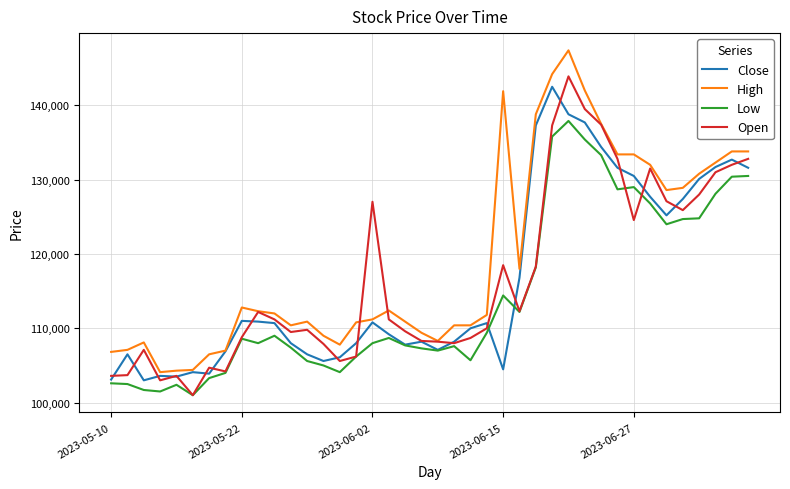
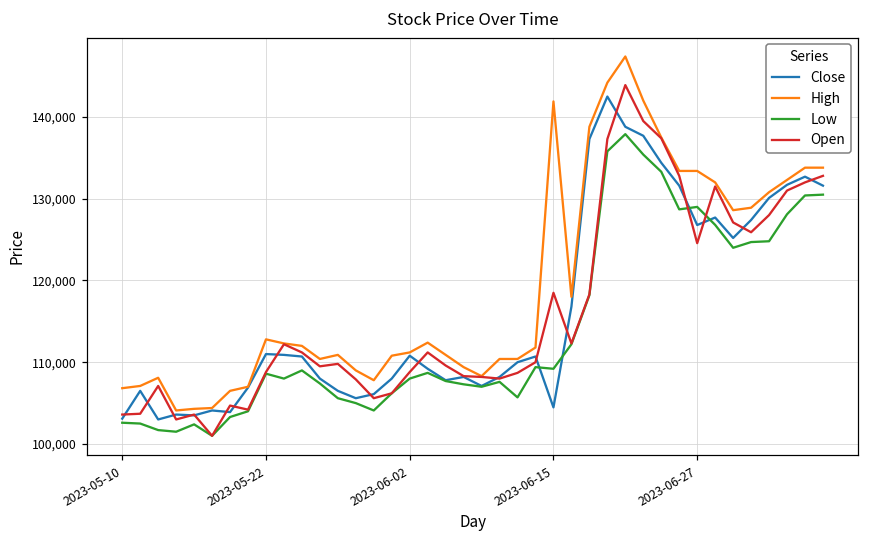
Open, 2023-06-02: 127,000 -> 109,000
Low, 2023-06-15: 114,000 -> 109,000
Close, 2023-06-27: 131,000 -> 127,000
